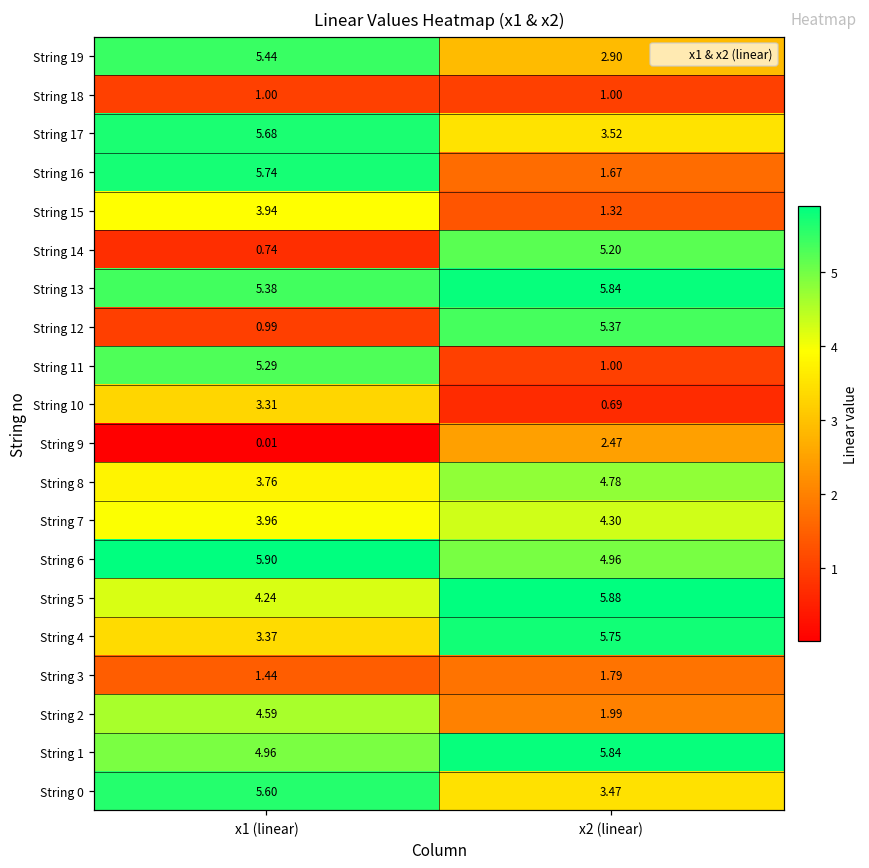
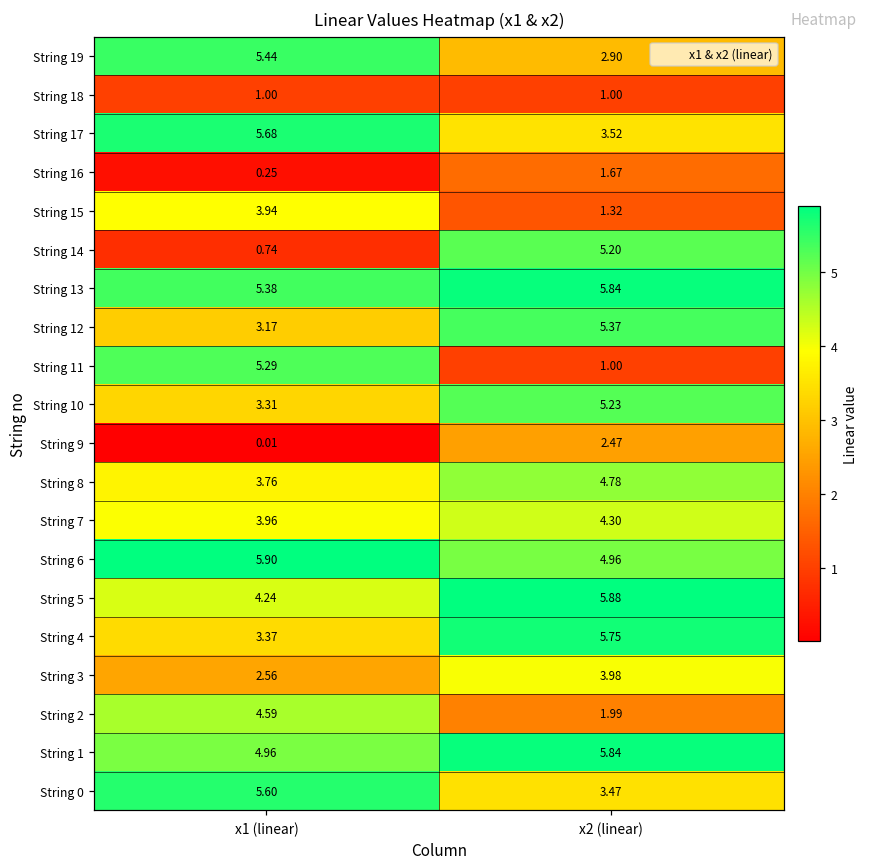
String 16, x1 (linear): 5.74 -> 0.25
String 12, x1 (linear): 0.99 -> 3.17
String 10, x2 (linear): 0.69 -> 5.23
String 3, x1 (linear): 1.44 -> 2.56
String 3, x2 (linear): 1.79 -> 3.98
